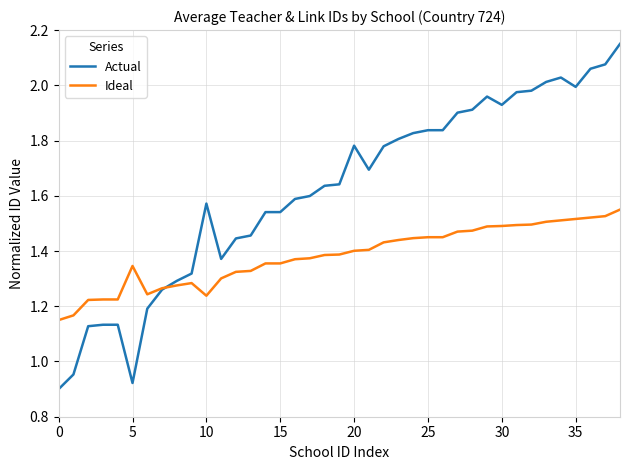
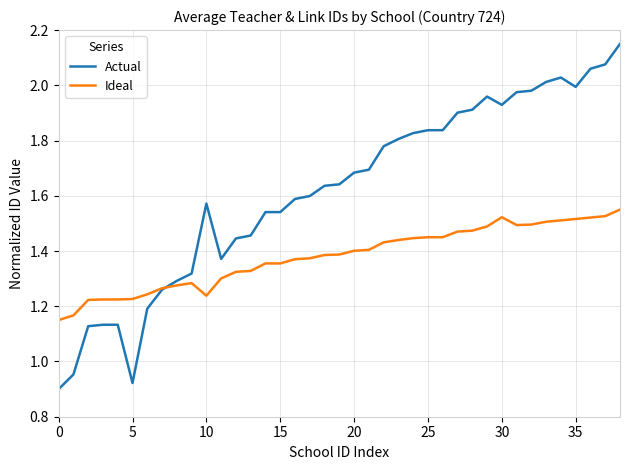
Ideal, 5: 1.35 -> 1.23
Actual, 20: 1.78 -> 1.68
Ideal, 30: 1.49 -> 1.52
